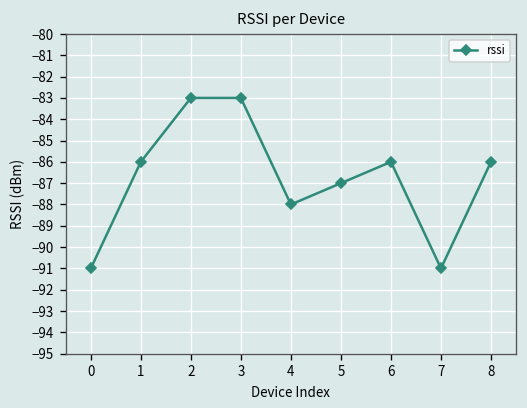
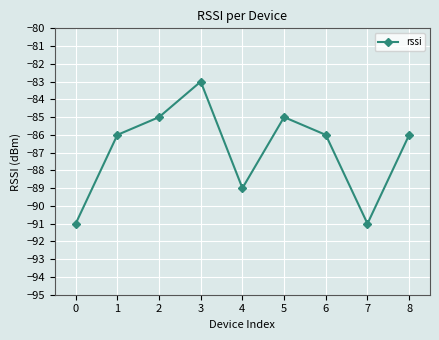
2: -83 -> -85
4: -88 -> -89
5: -87 -> -85
